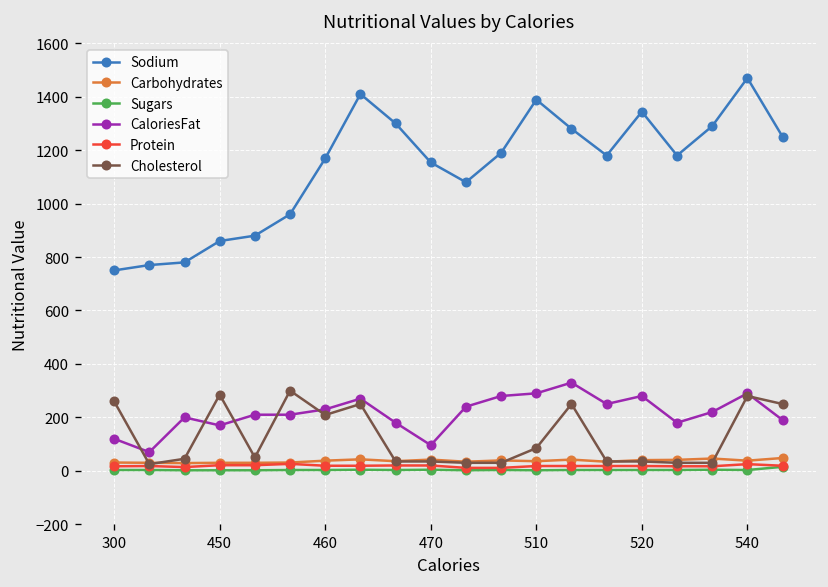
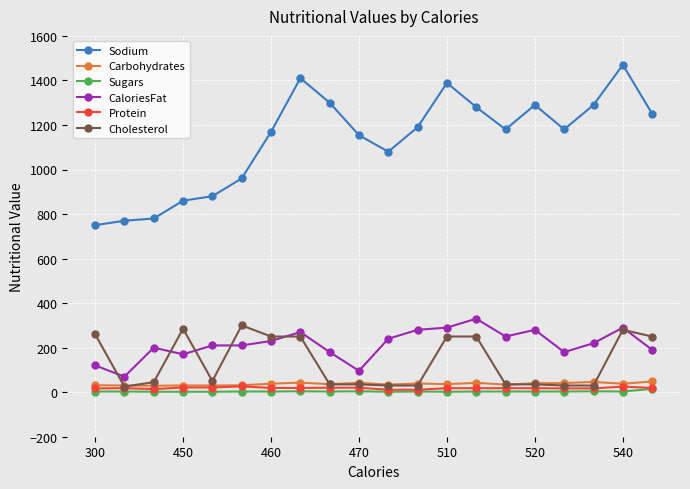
Cholesterol, 460: 210 -> 250
Cholesterol, 510: 90 -> 250
Sodium, 520: 1340 -> 1290
